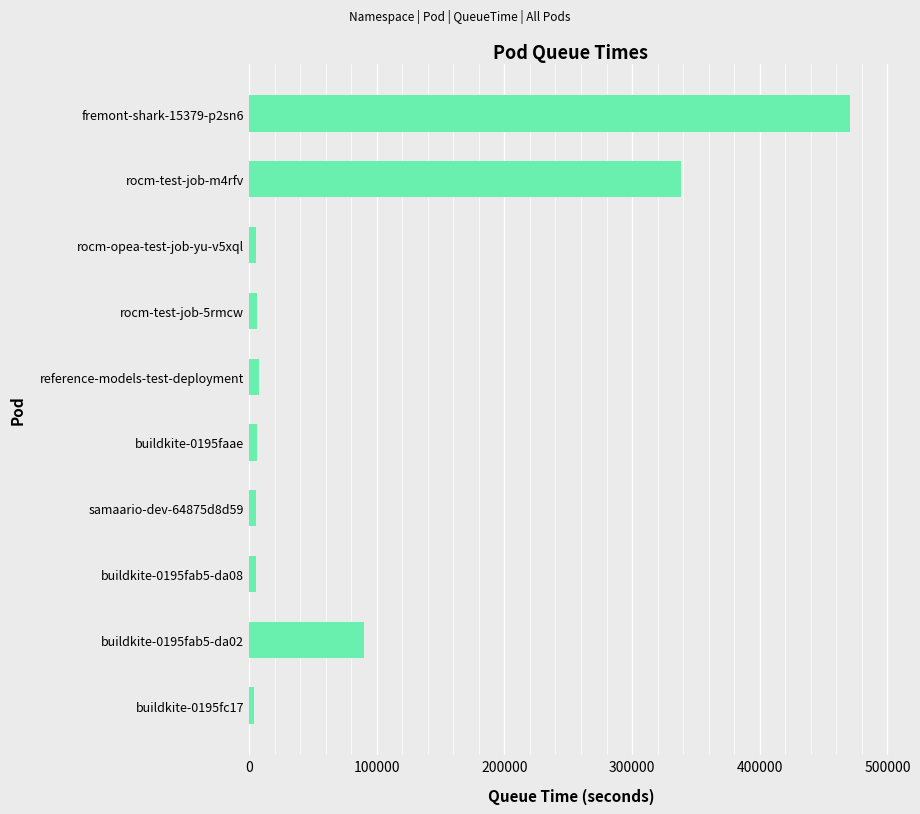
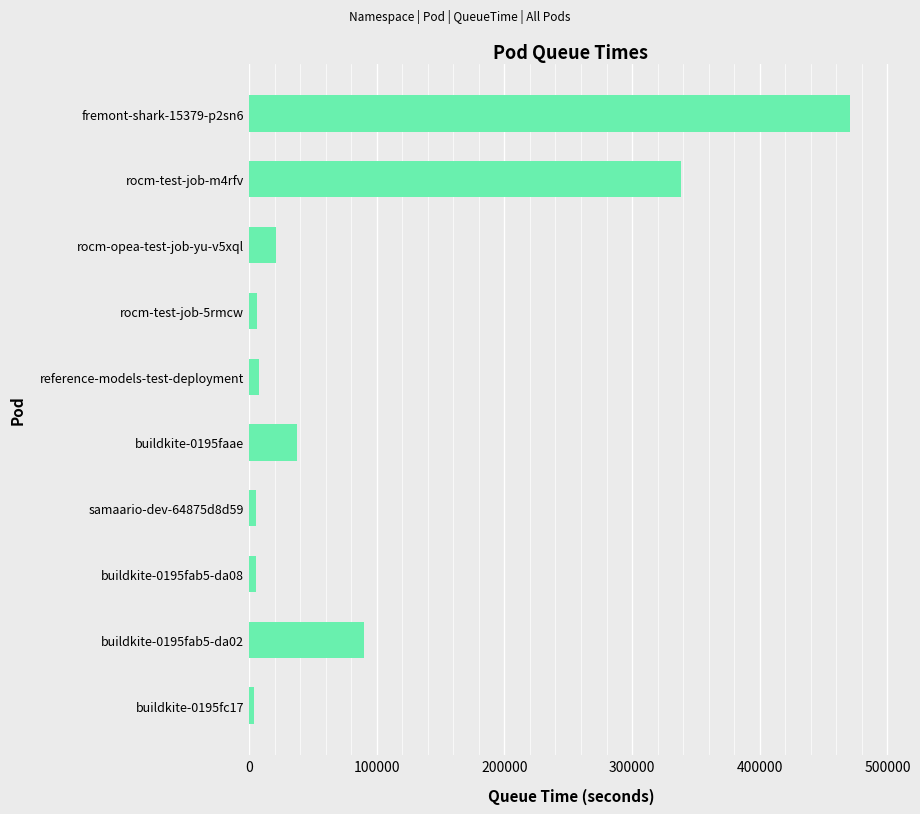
rocm-opea-test-job-yu-v5xql: 5000 -> 21000
buildkite-0195faae: 6000 -> 37000
